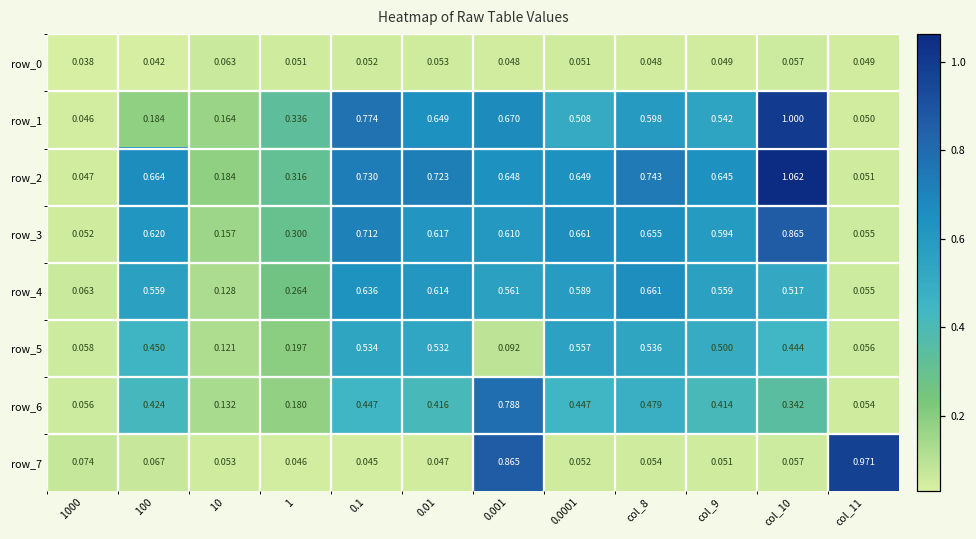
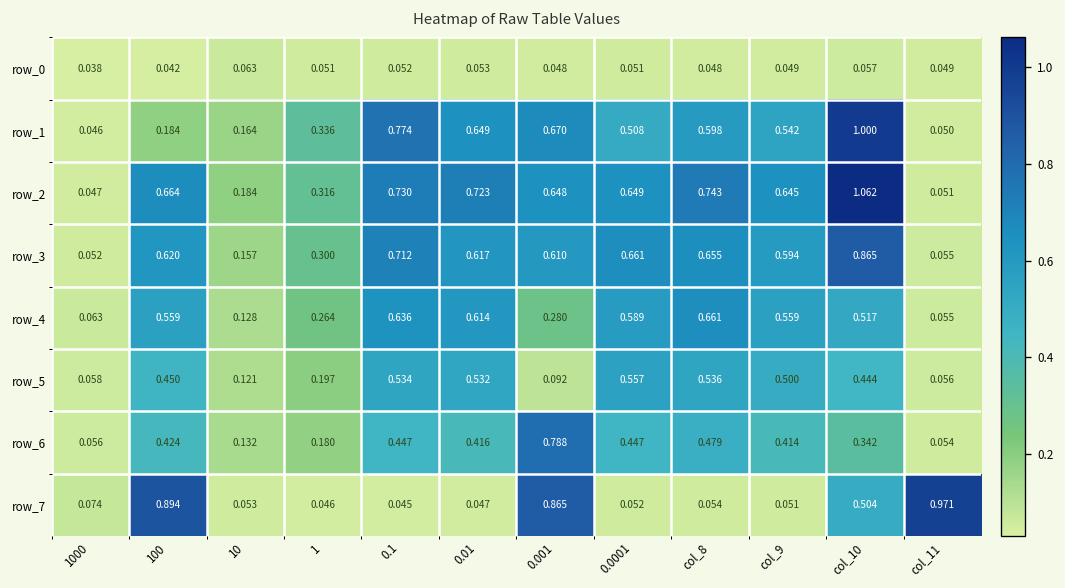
row_4, 0.001: 0.561 -> 0.280
row_7, 100: 0.067 -> 0.894
row_7, col_10: 0.057 -> 0.504
